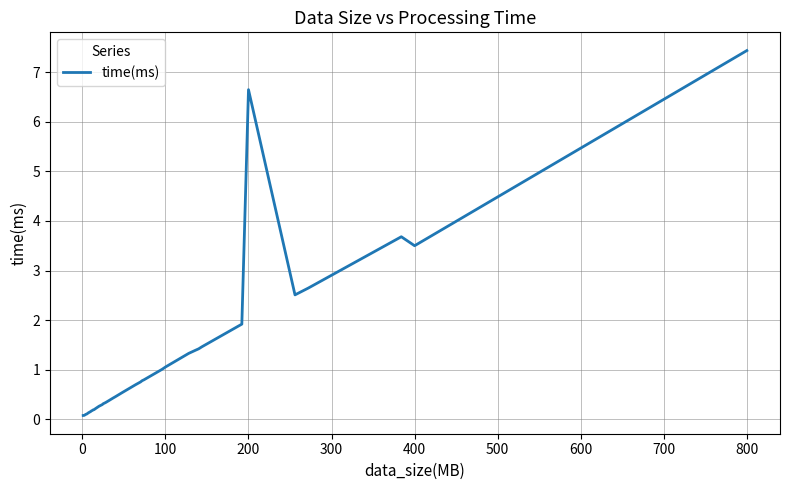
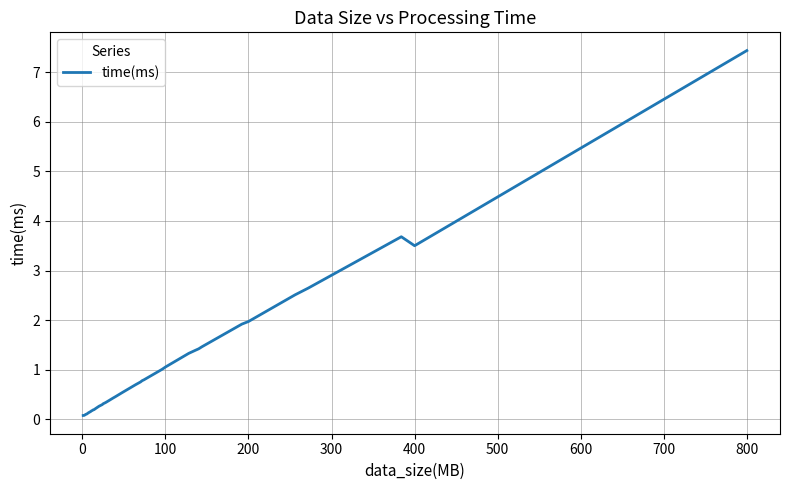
200: 6.6 -> 2.0
